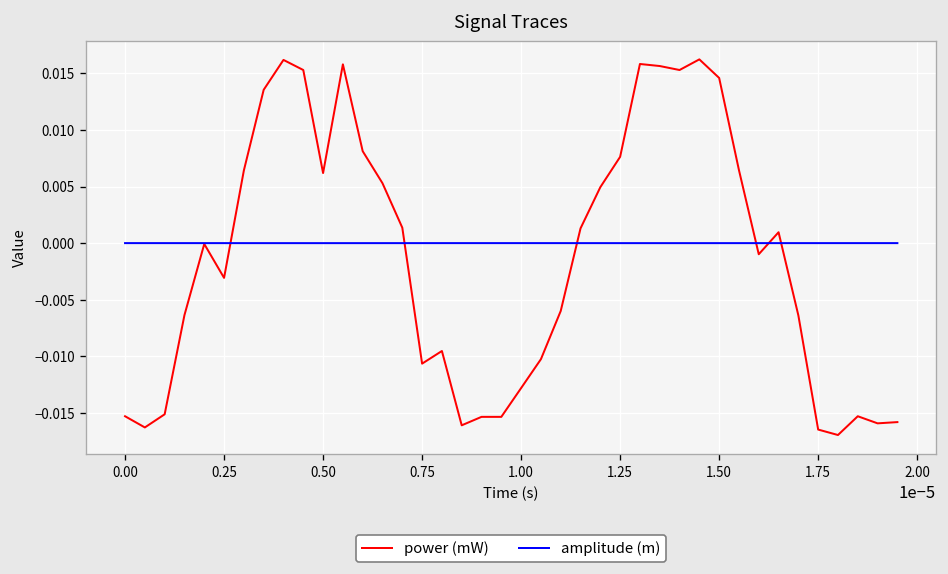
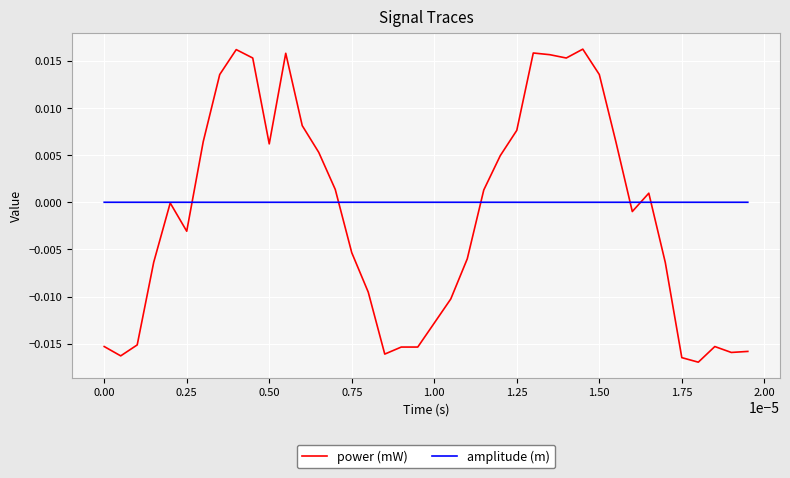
power (mW), 0.75: -0.011 -> -0.005
power (mW), 1.50: 0.015 -> 0.014
